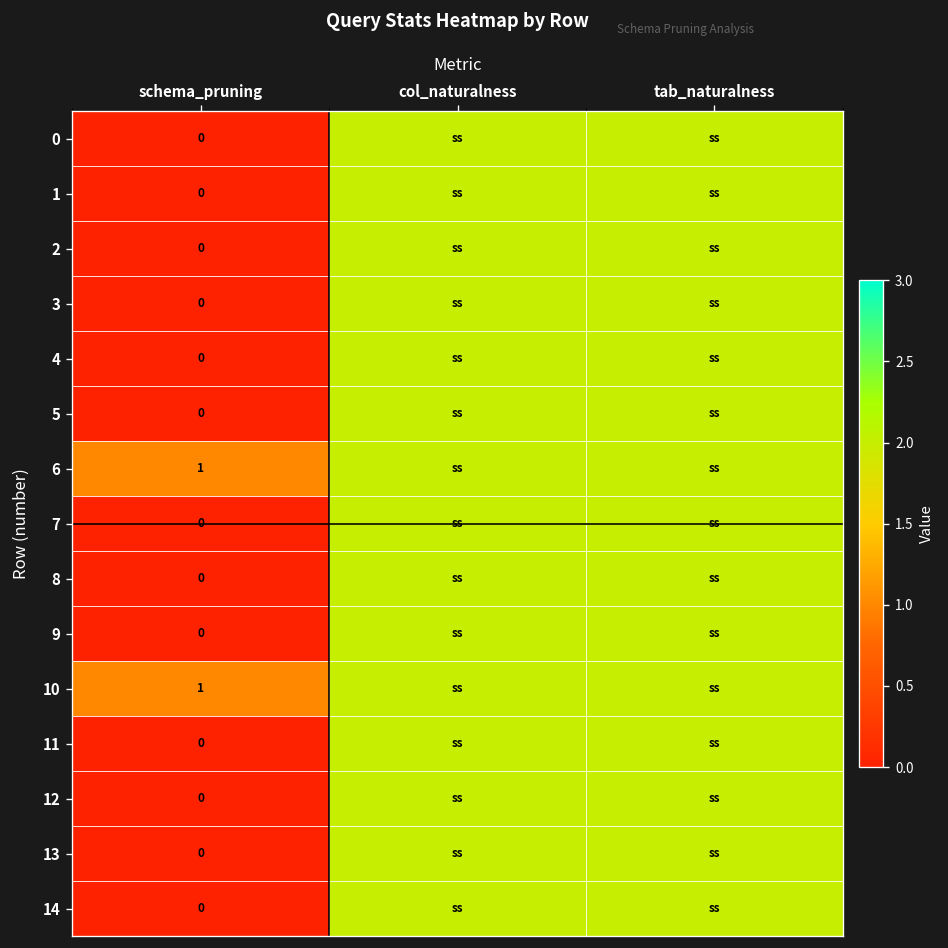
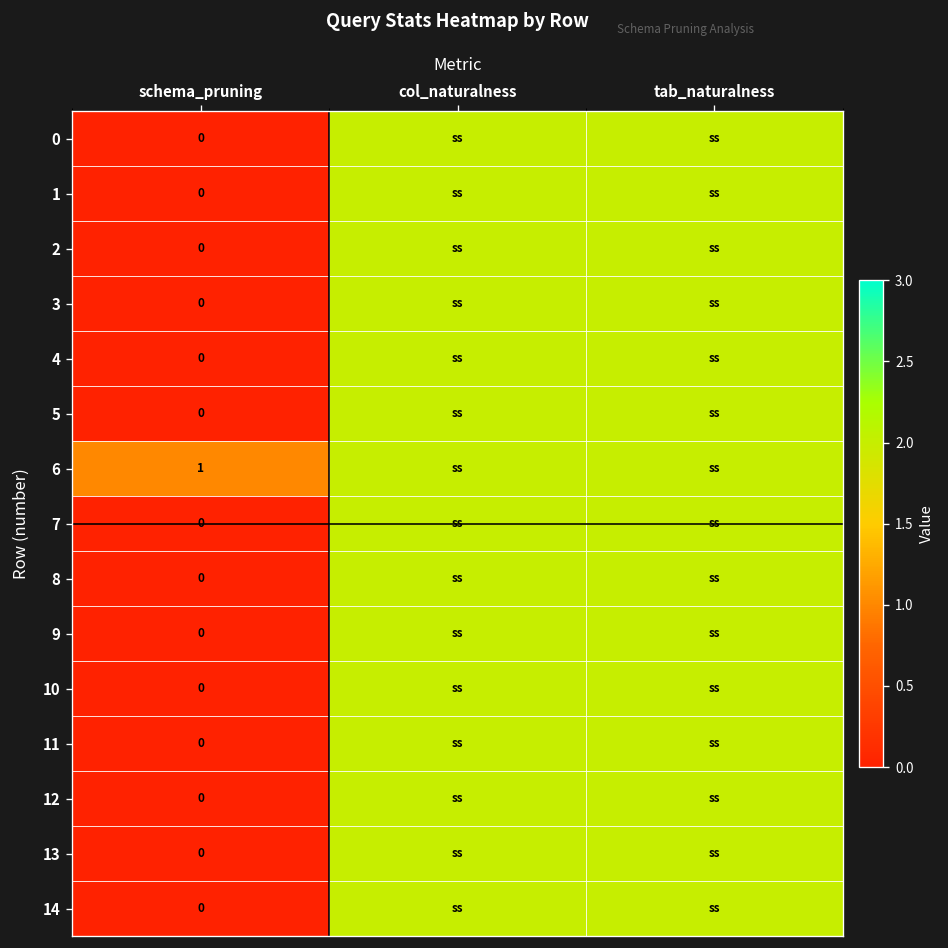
10, schema_pruning: 1 -> 0
